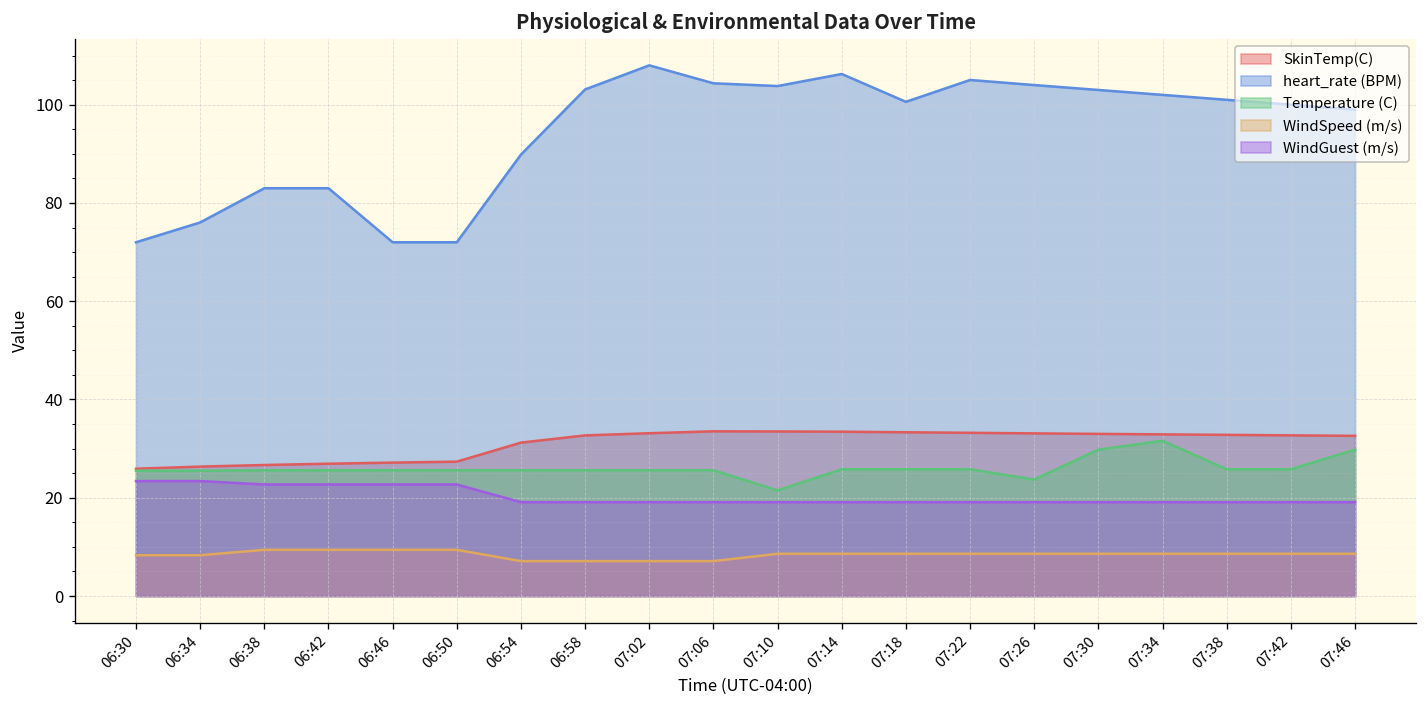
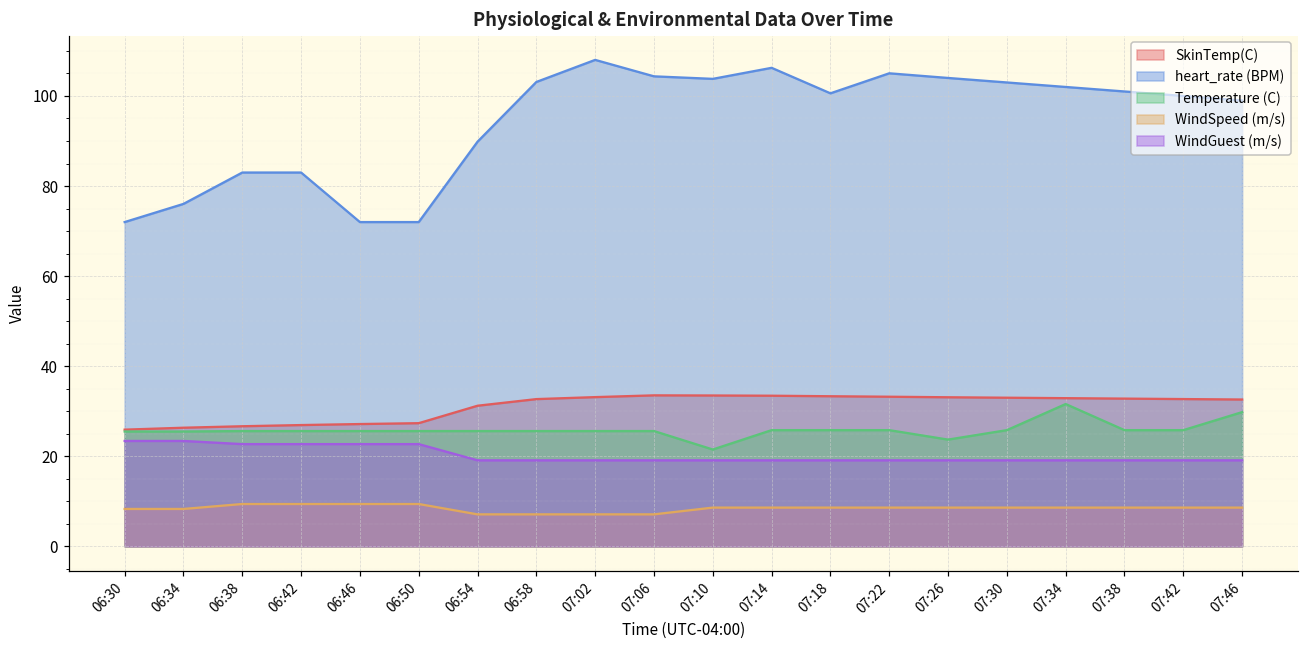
Temperature (C), 07:30: 30 -> 26
